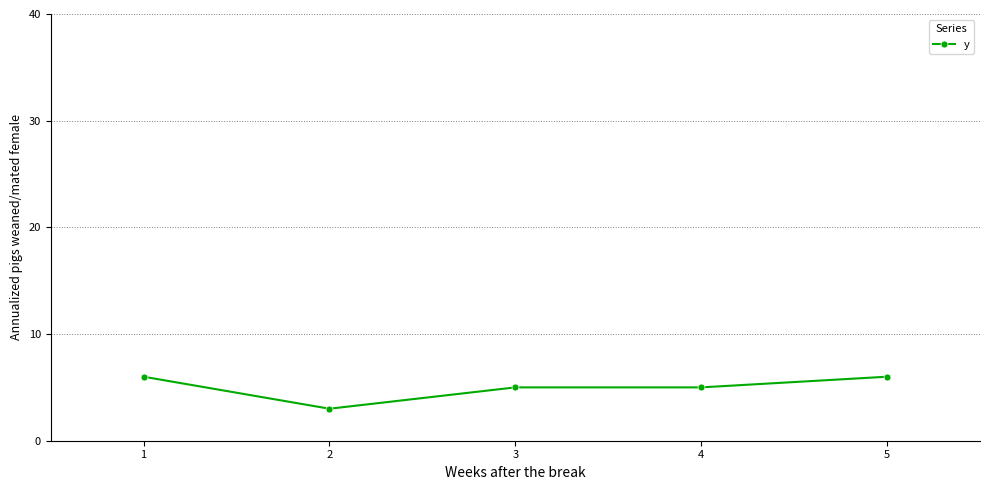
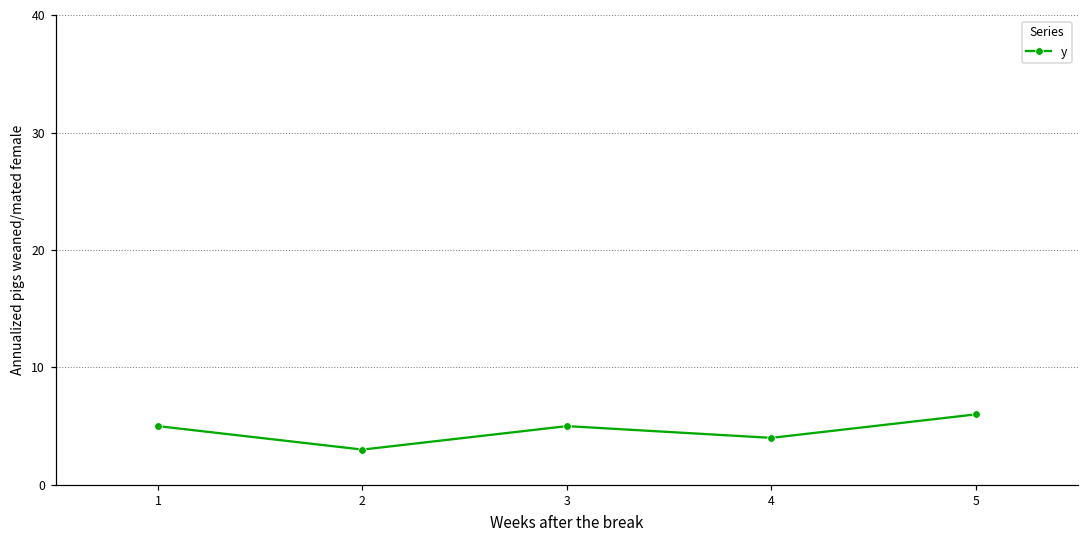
1: 6 -> 5
4: 5 -> 4
